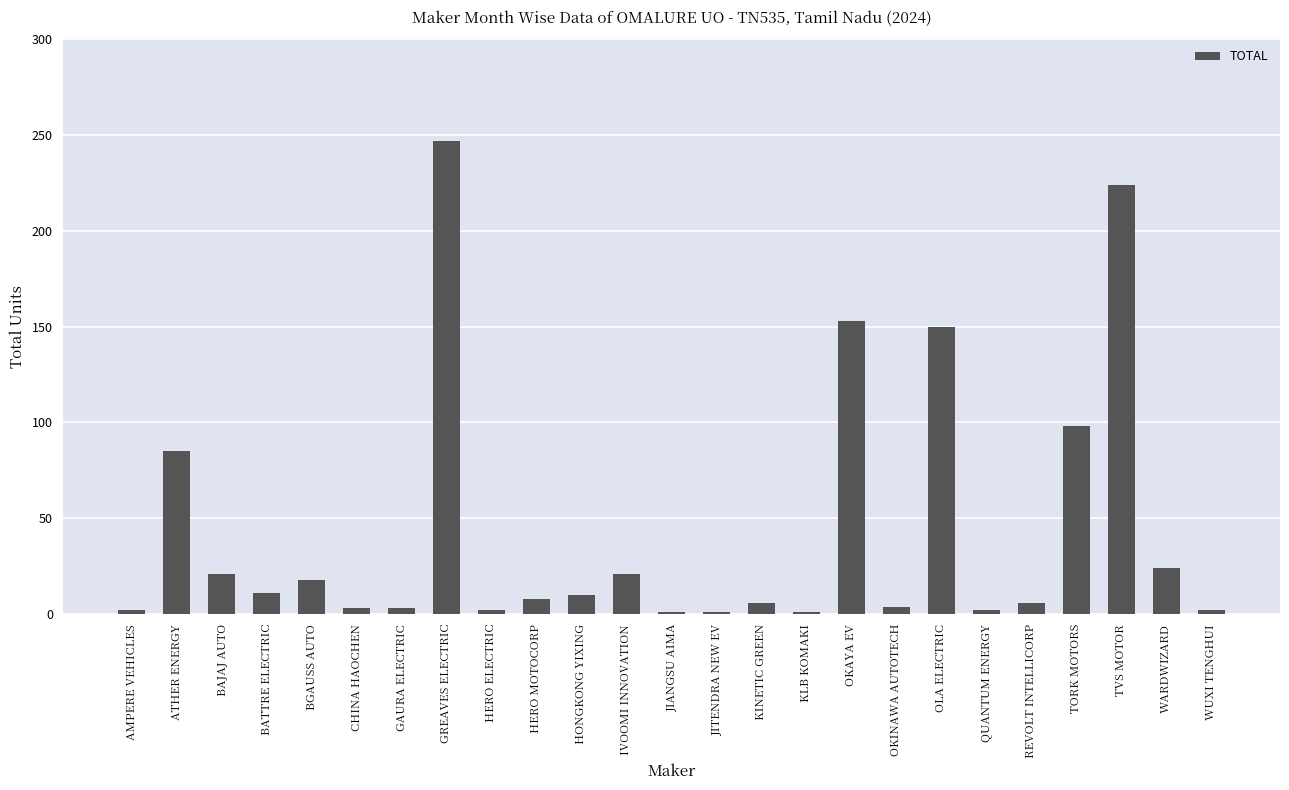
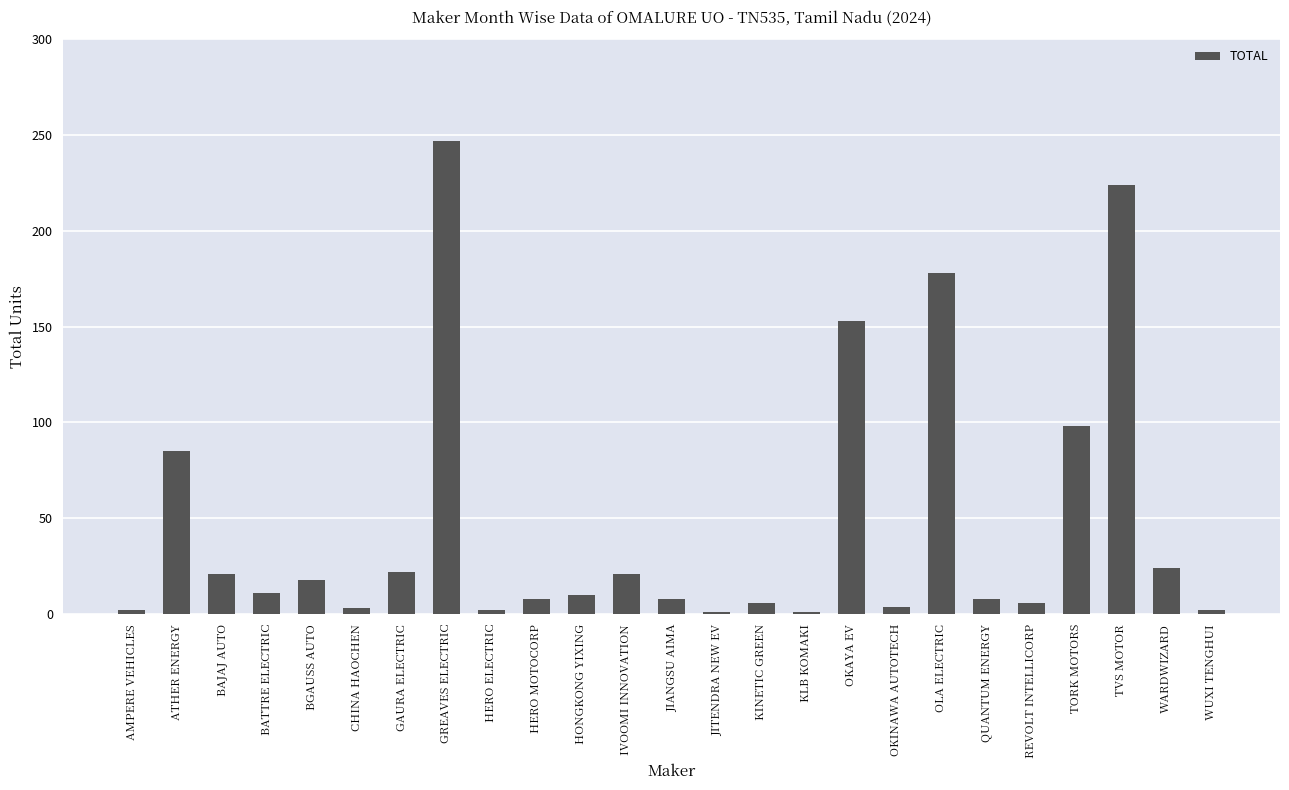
GAURA ELECTRIC: 3 -> 22
JIANGSU AIMA: 1 -> 8
OLA ELECTRIC: 150 -> 178
QUANTUM ENERGY: 2 -> 8
